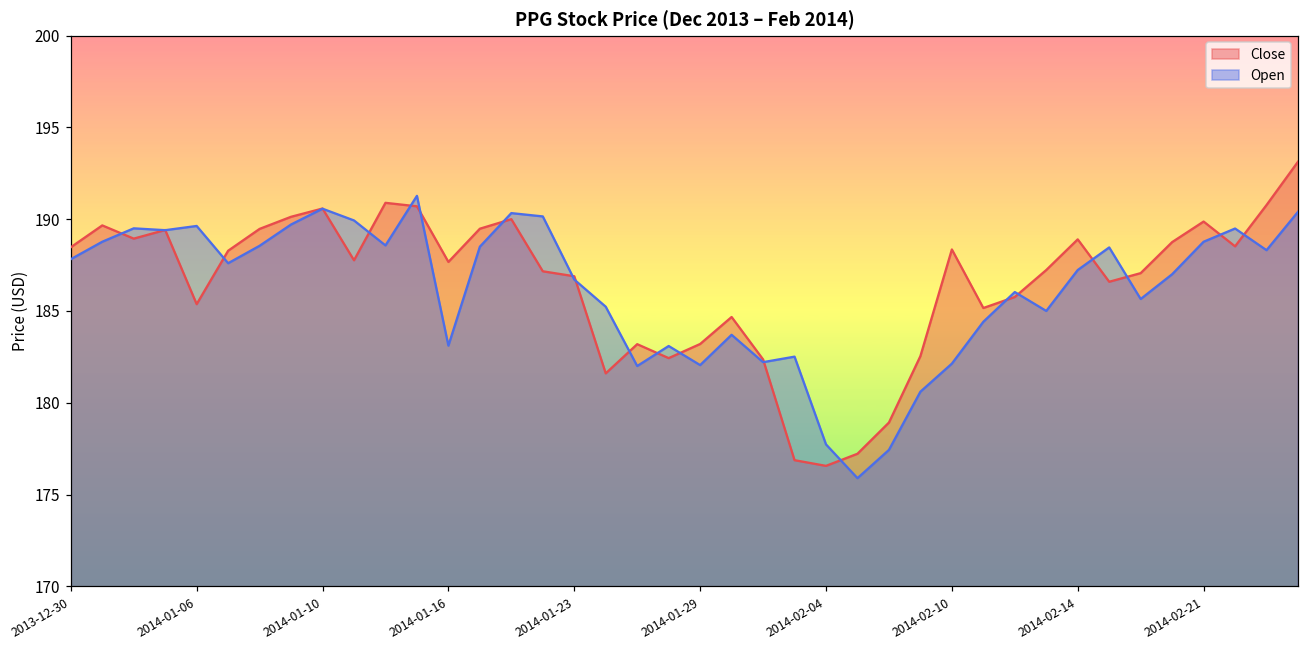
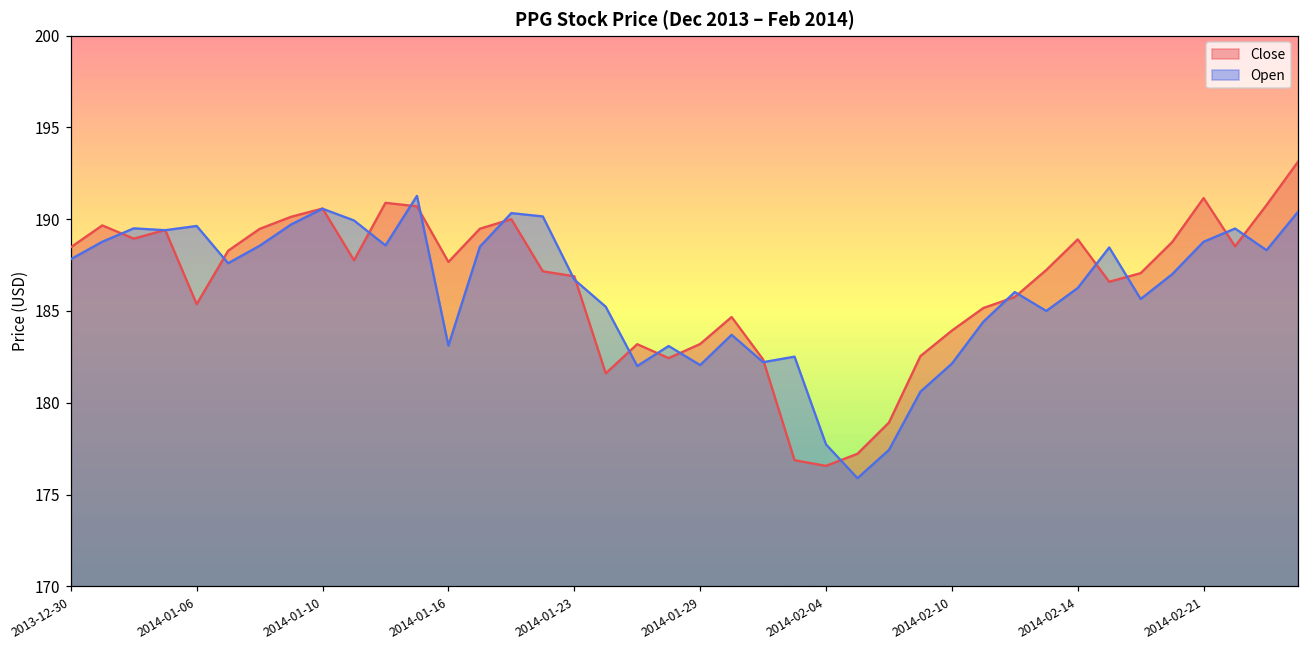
Close, 2014-02-10: 188.4 -> 183.9
Open, 2014-02-14: 187.2 -> 186.3
Close, 2014-02-21: 189.9 -> 191.2
